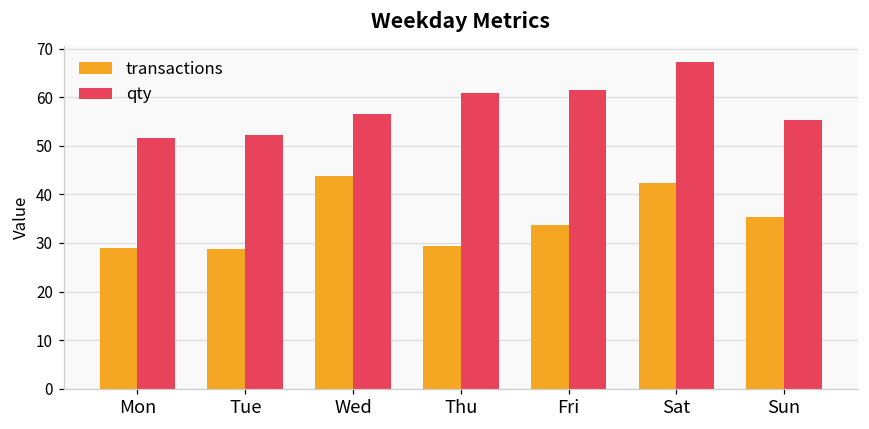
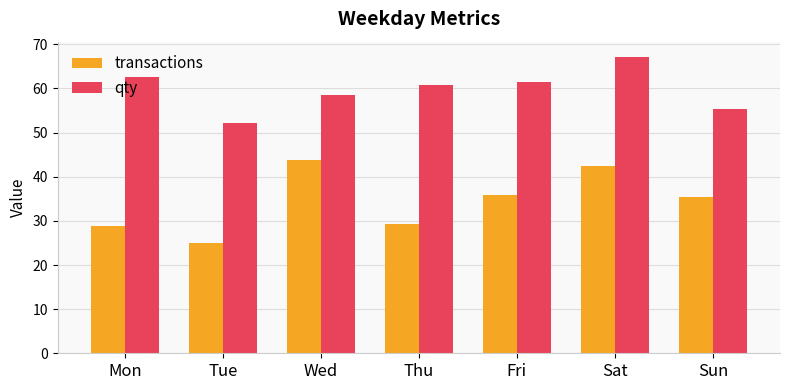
qty, Mon: 52 -> 63
transactions, Tue: 29 -> 25
qty, Wed: 57 -> 58
transactions, Fri: 34 -> 36
